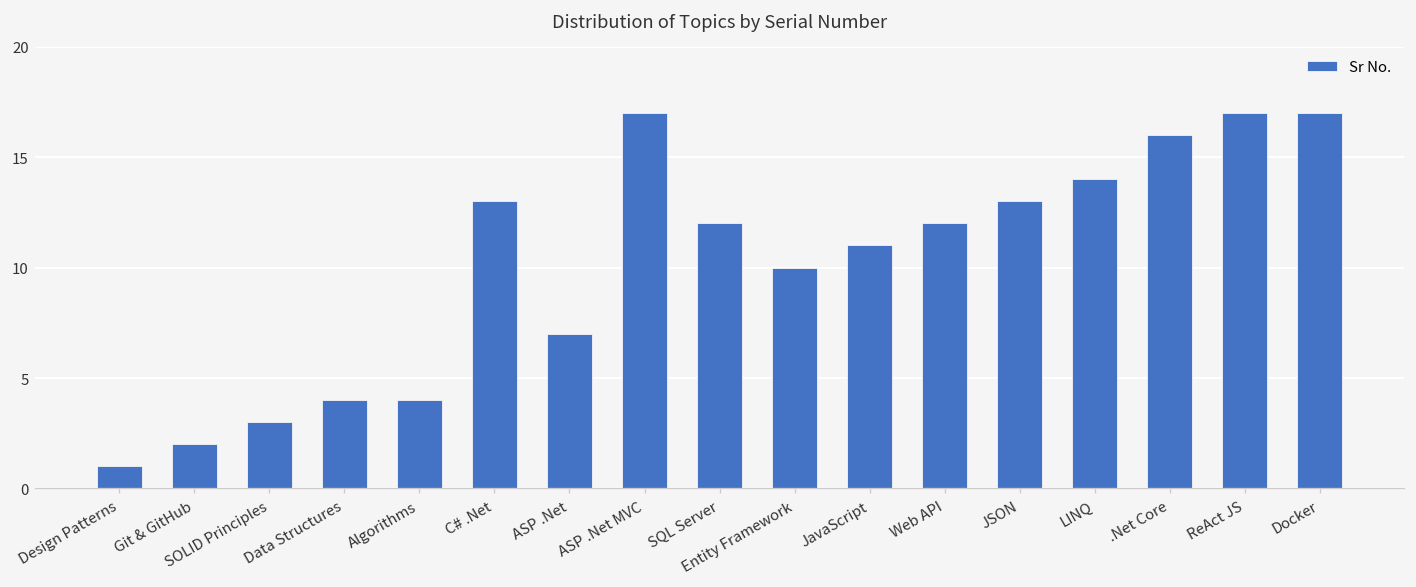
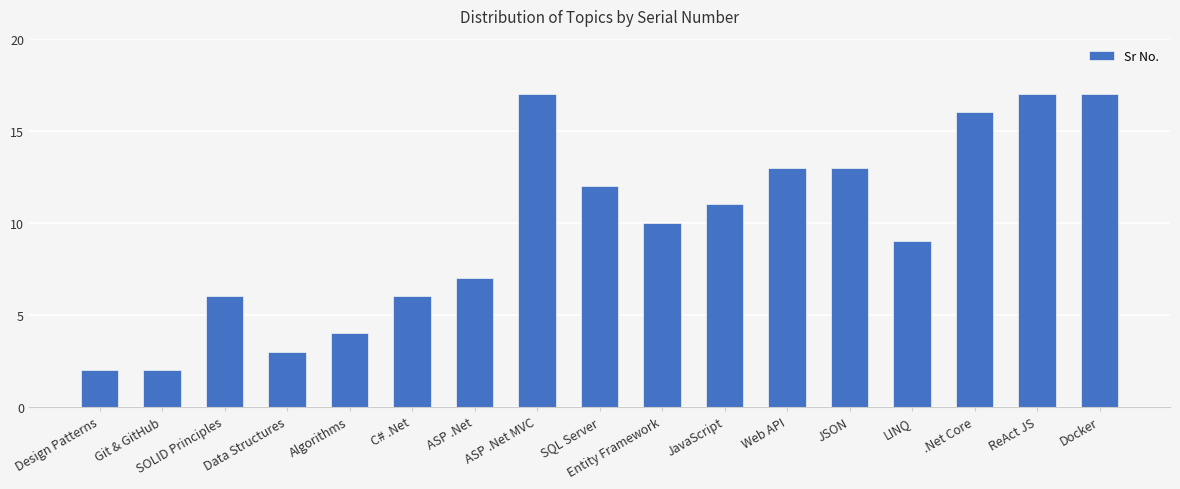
Design Patterns: 1 -> 2
SOLID Principles: 3 -> 6
Data Structures: 4 -> 3
C# .Net: 13 -> 6
Web API: 12 -> 13
LINQ: 14 -> 9
